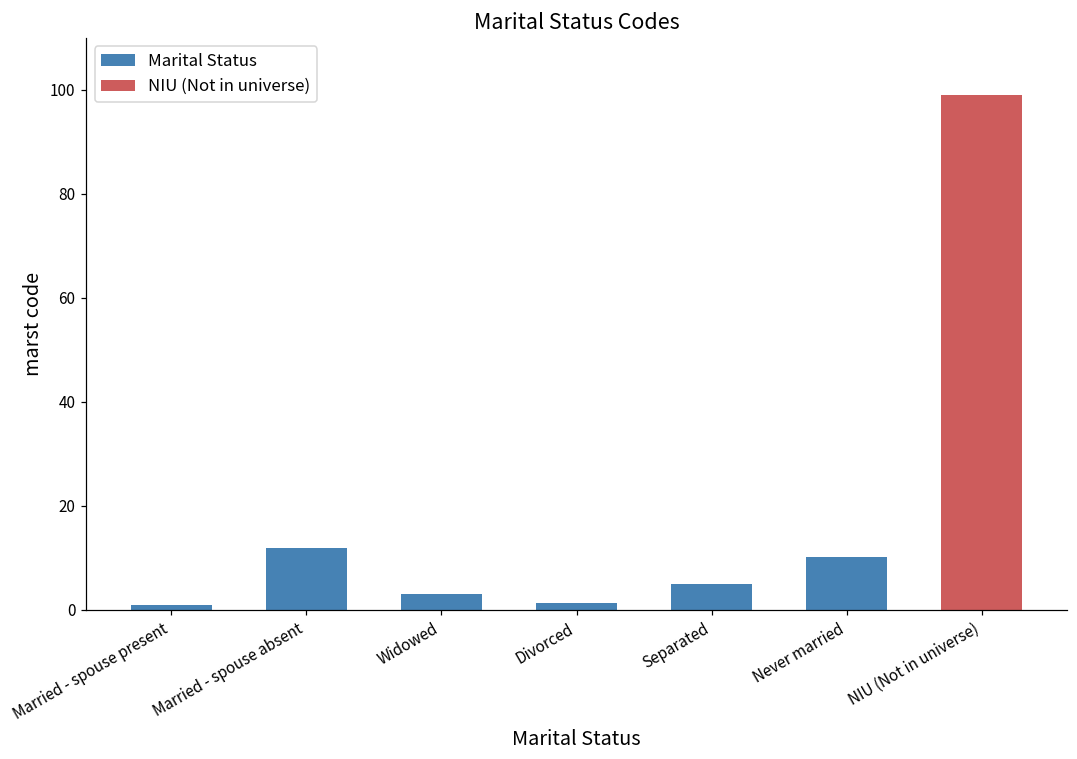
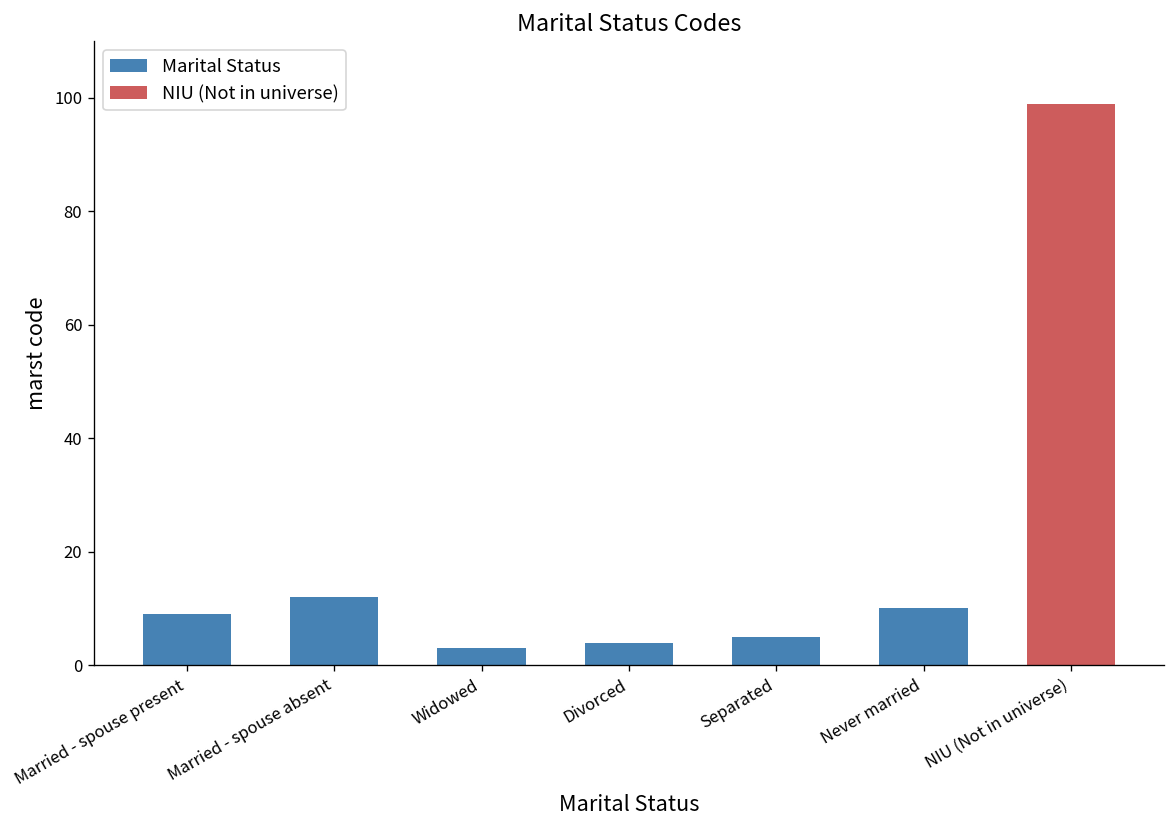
Marital Status, Married - spouse present: 1 -> 9
Marital Status, Divorced: 1 -> 4
